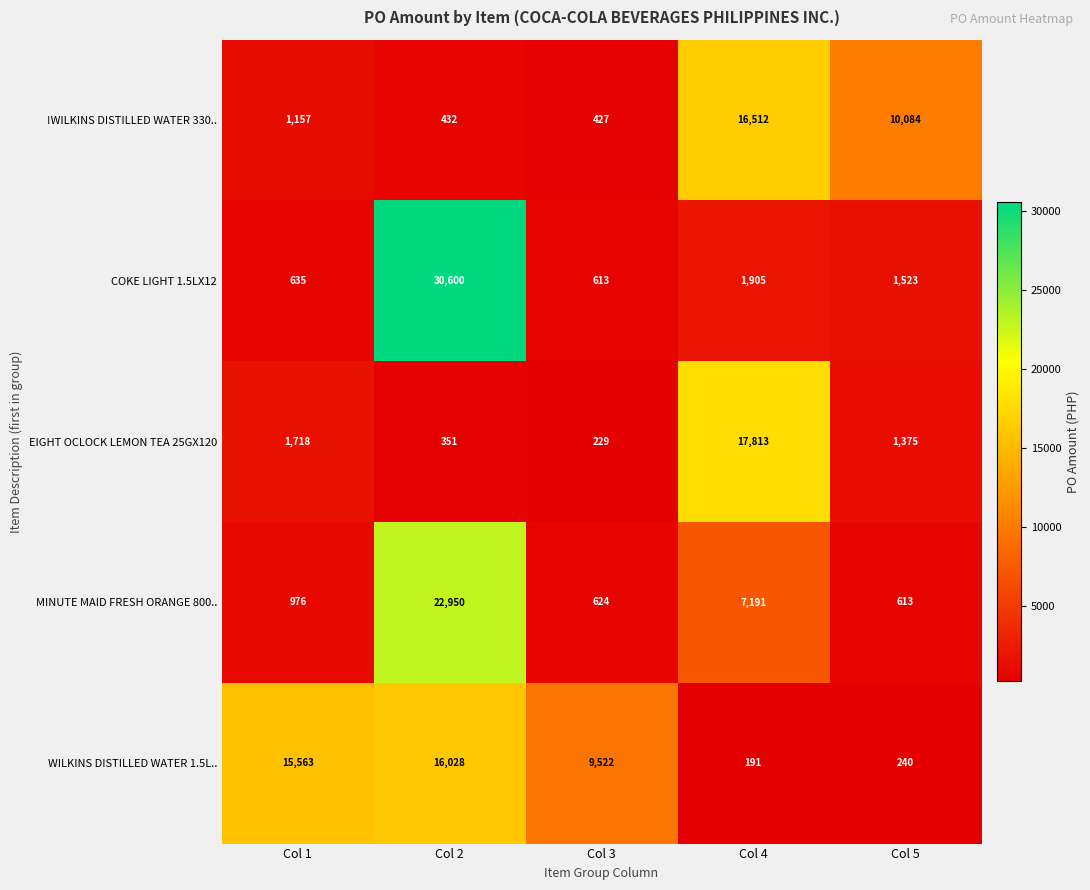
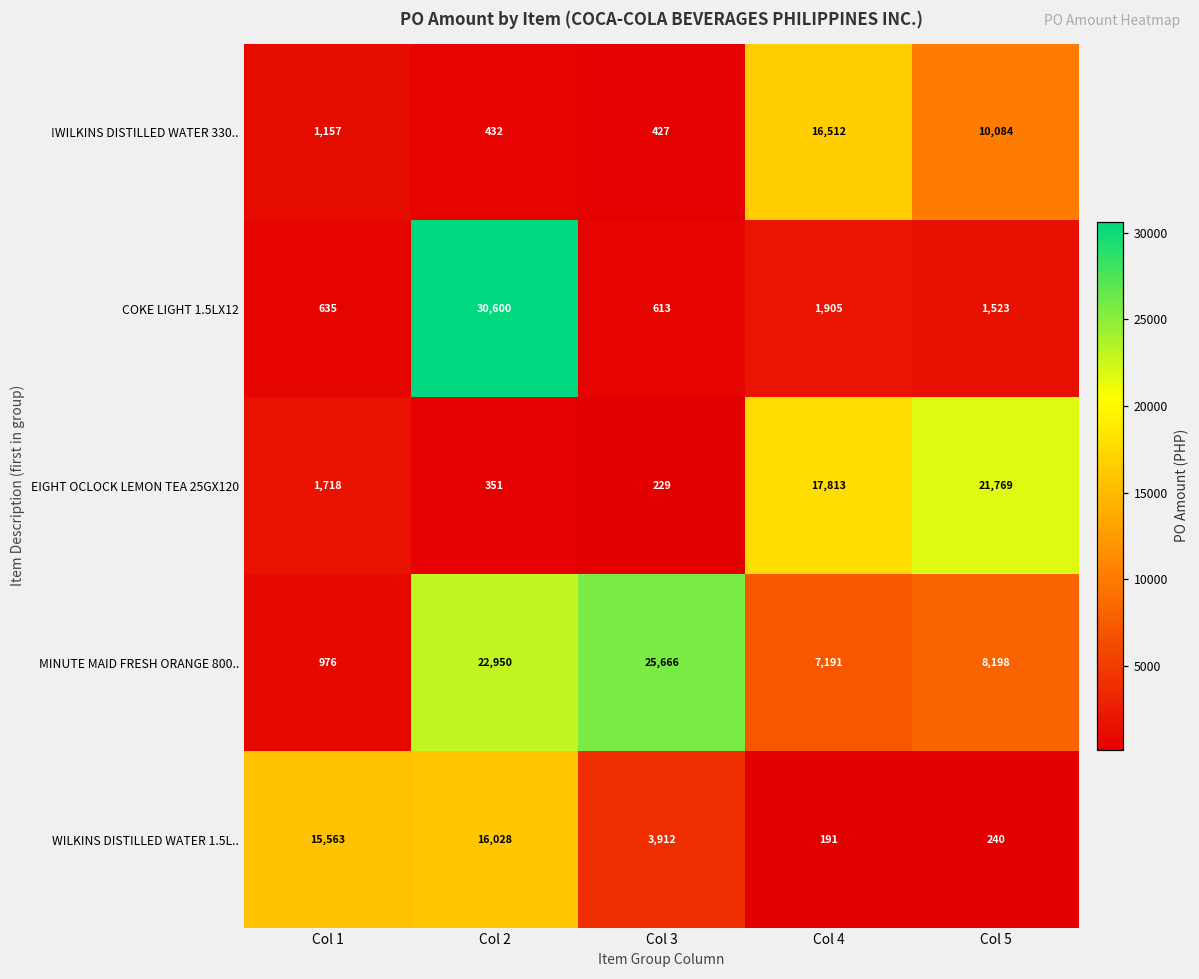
EIGHT OCLOCK LEMON TEA 25GX120, Col 5: 1,375 -> 21,769
MINUTE MAID FRESH ORANGE 800.., Col 3: 624 -> 25,666
MINUTE MAID FRESH ORANGE 800.., Col 5: 613 -> 8,198
WILKINS DISTILLED WATER 1.5L.., Col 3: 9,522 -> 3,912
